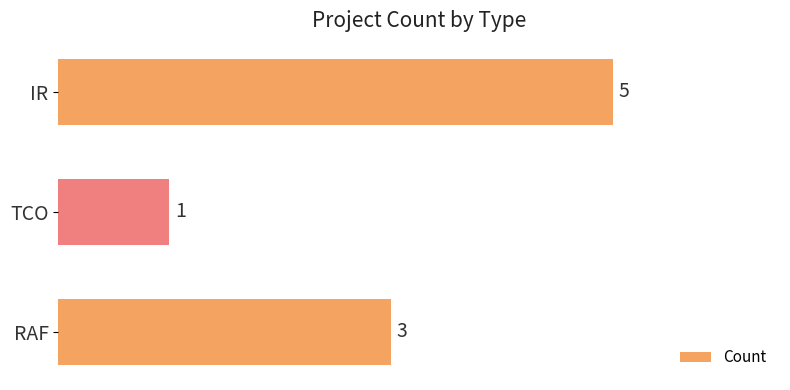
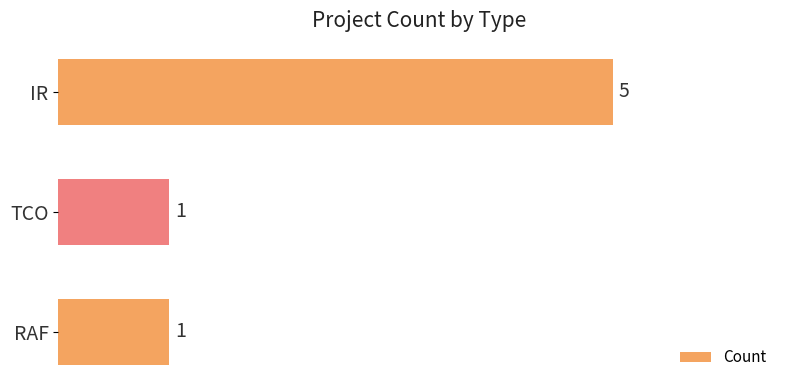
RAF: 3 -> 1
